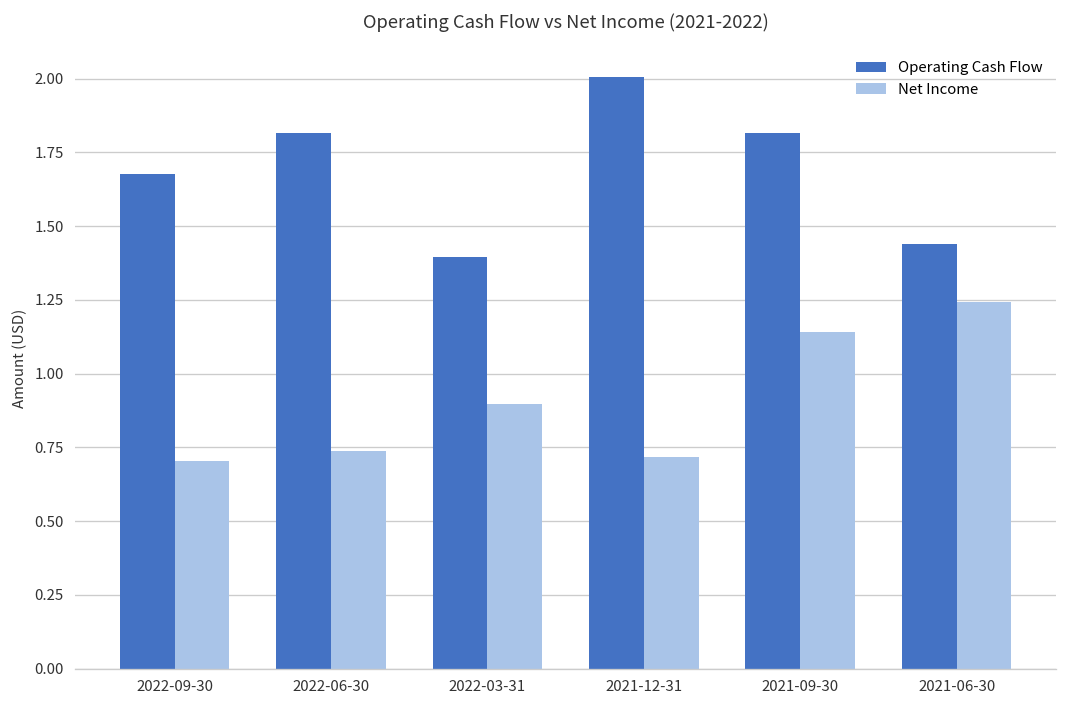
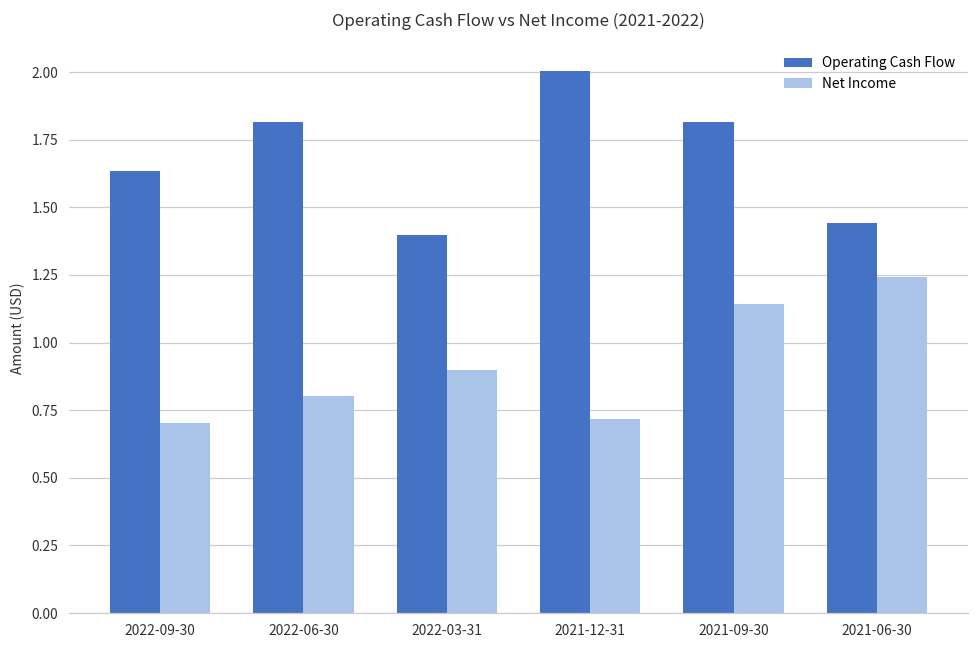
Operating Cash Flow, 2022-09-30: 1.68 -> 1.63
Net Income, 2022-06-30: 0.74 -> 0.80
